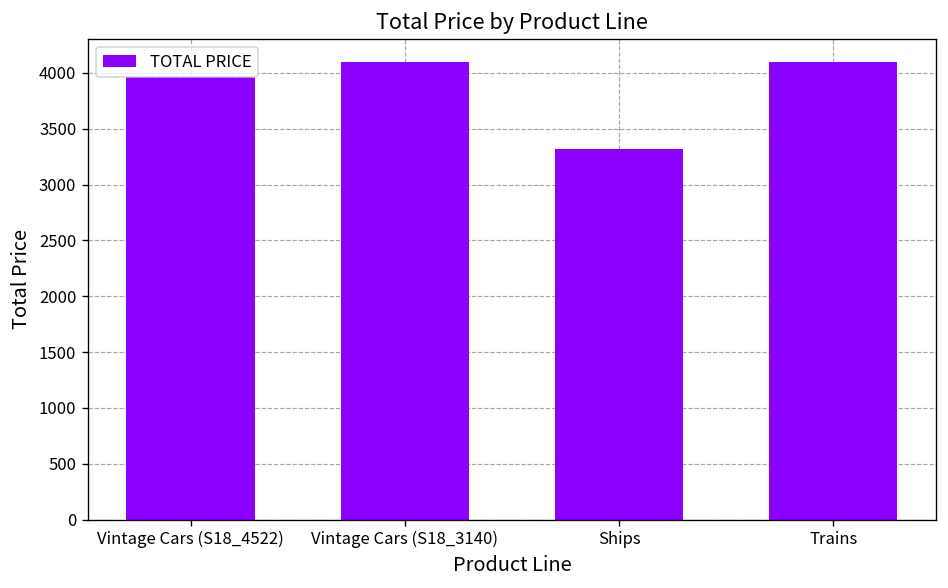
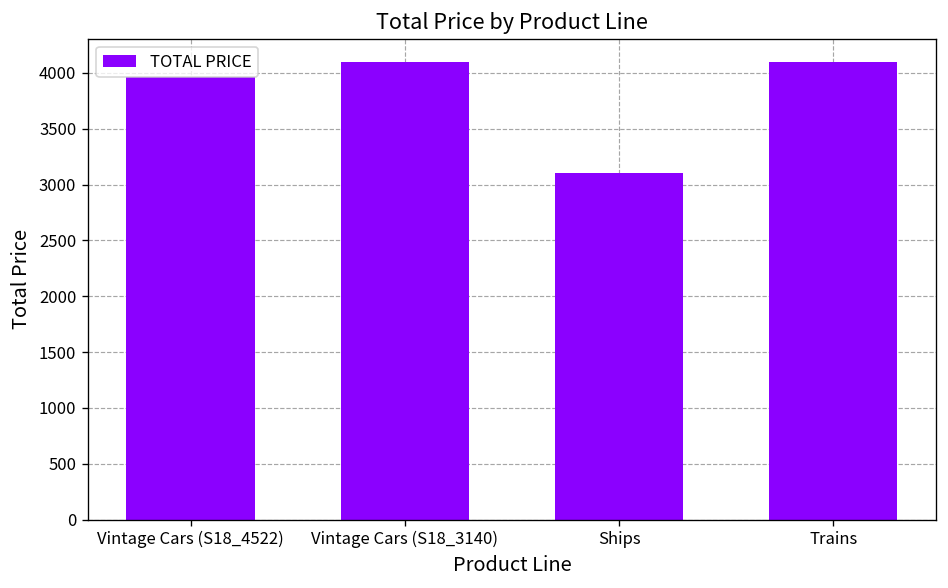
Ships: 3300 -> 3100
